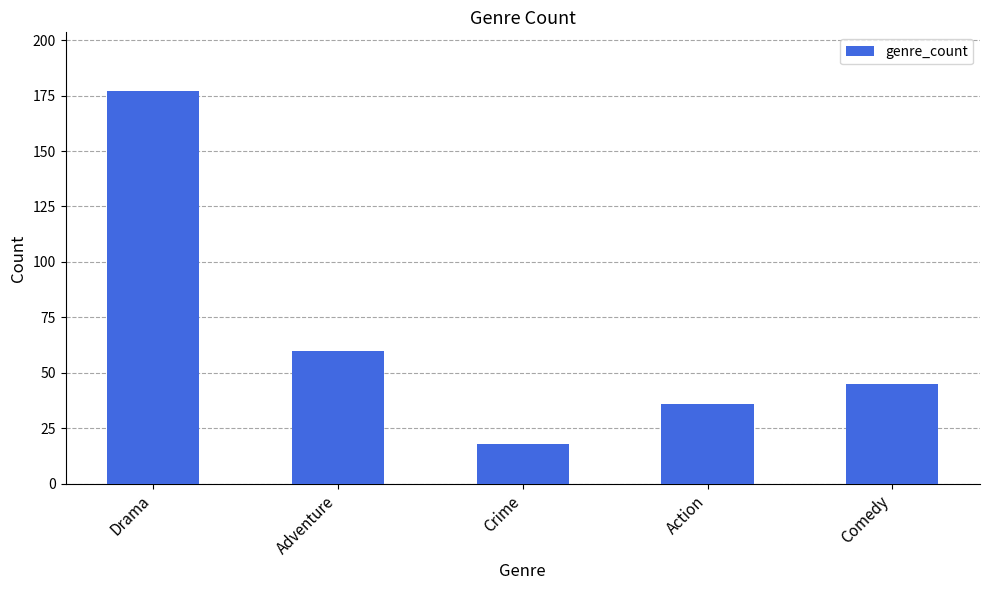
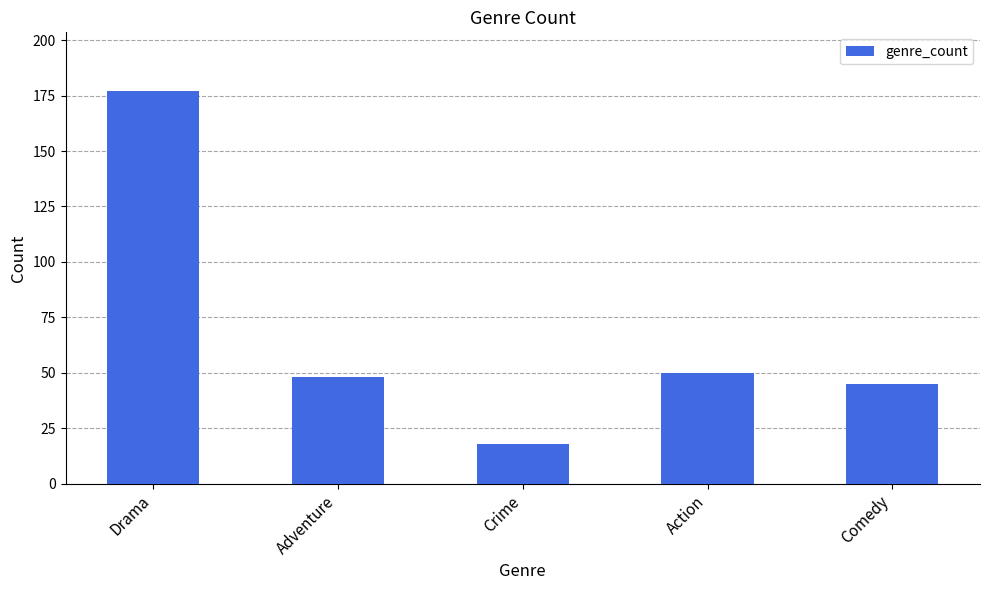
Adventure: 60 -> 48
Action: 36 -> 50
